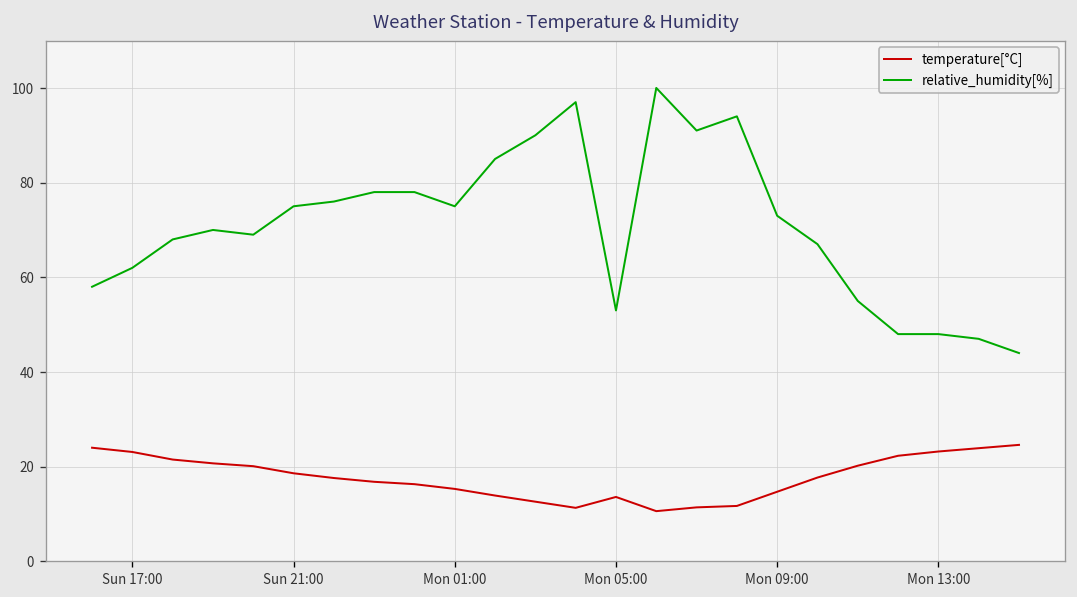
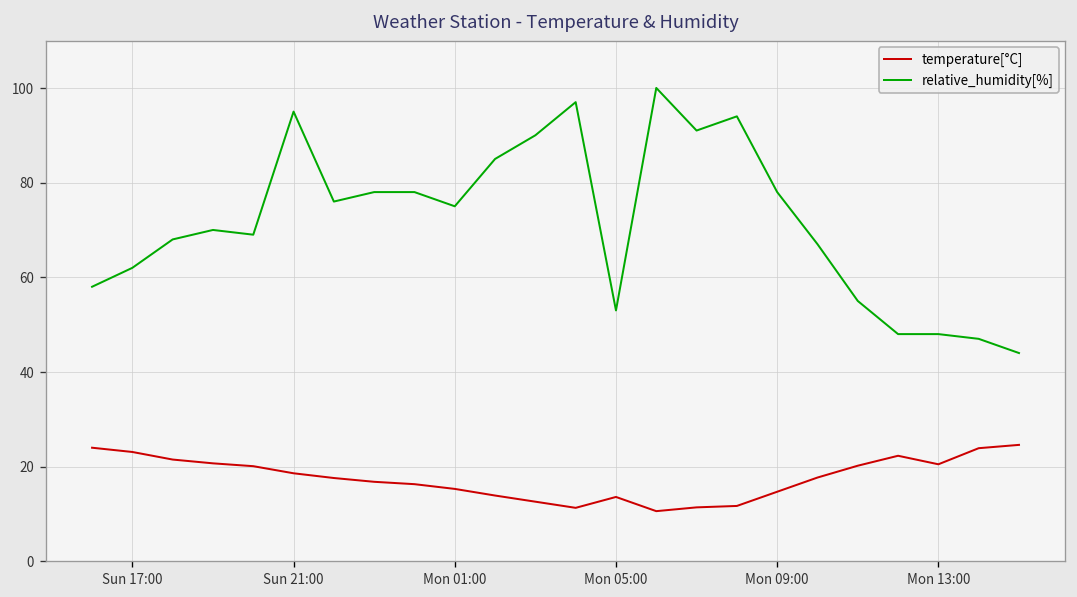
relative_humidity[%], Sun 21:00: 75 -> 95
relative_humidity[%], Mon 09:00: 73 -> 78
temperature[°C], Mon 13:00: 23 -> 21
